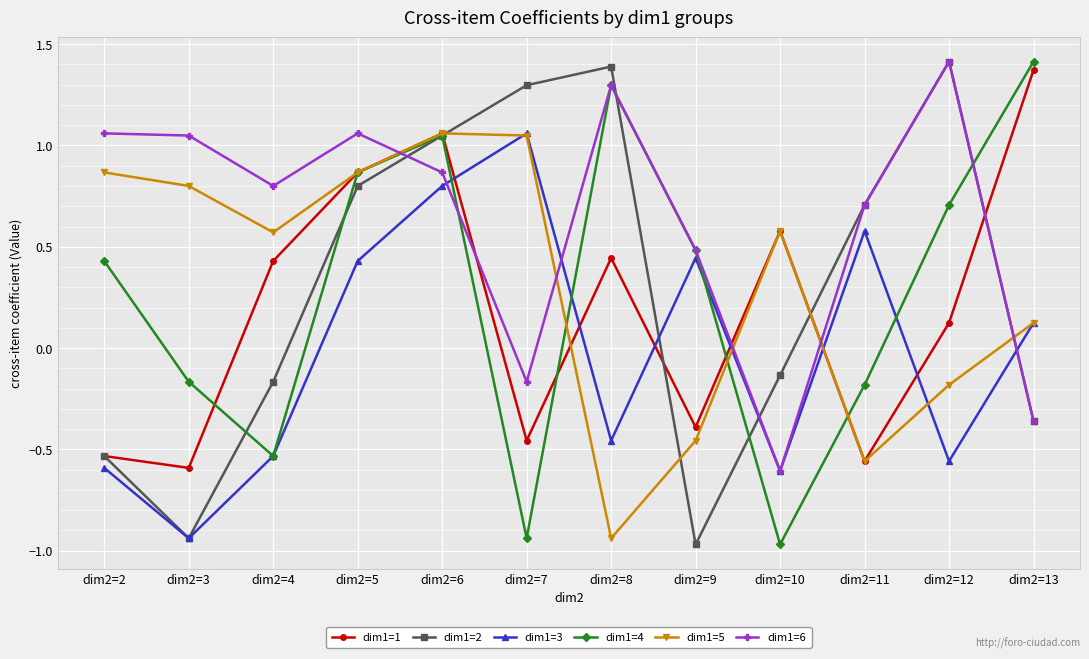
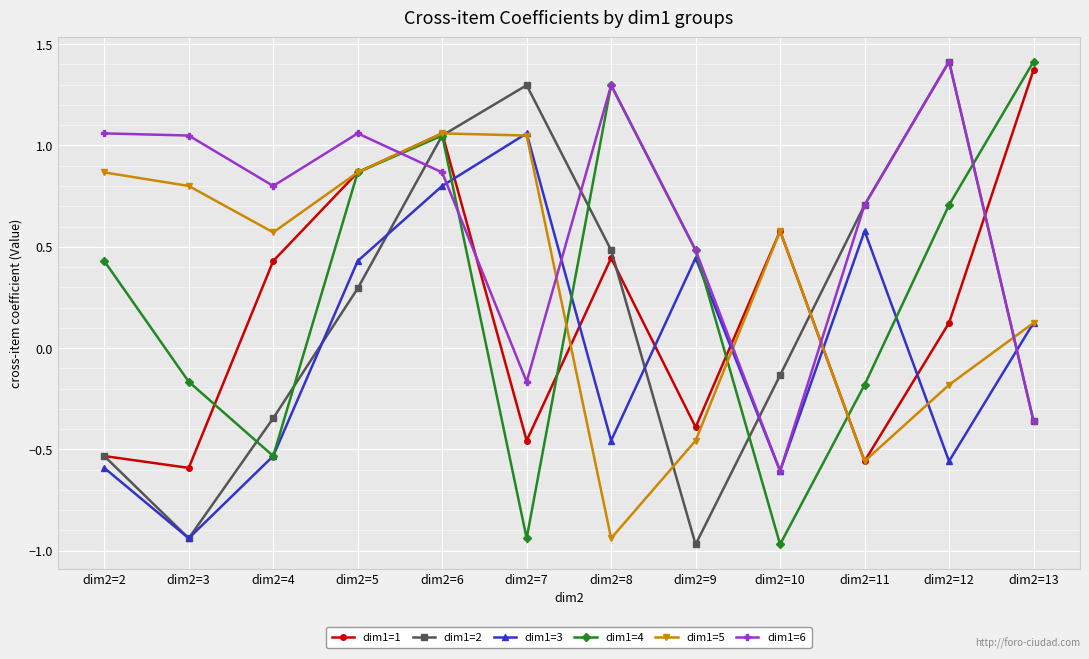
dim1=2, dim2=4: -0.17 -> -0.35
dim1=2, dim2=5: 0.80 -> 0.29
dim1=2, dim2=8: 1.39 -> 0.48
